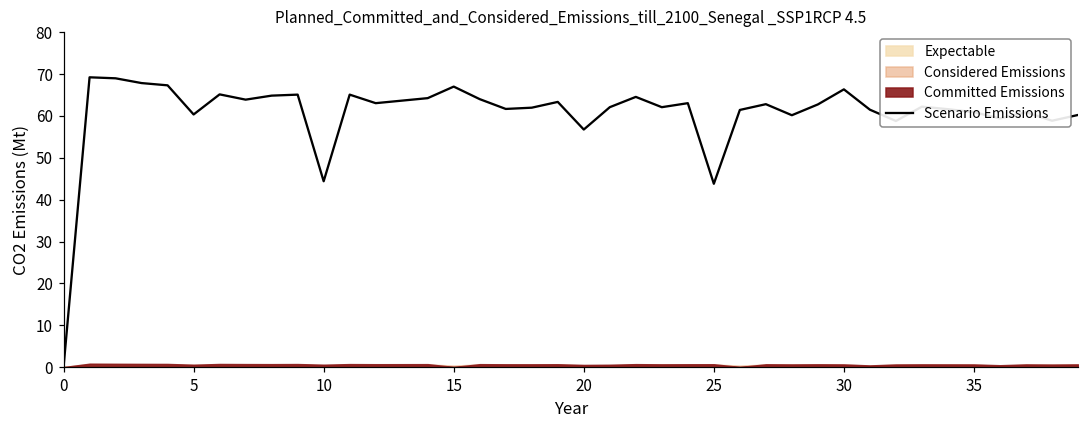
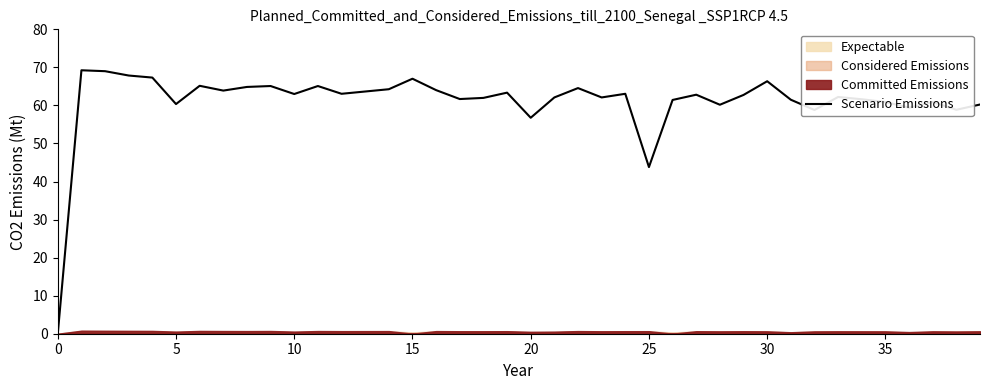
Scenario Emissions, 10: 44 -> 63
